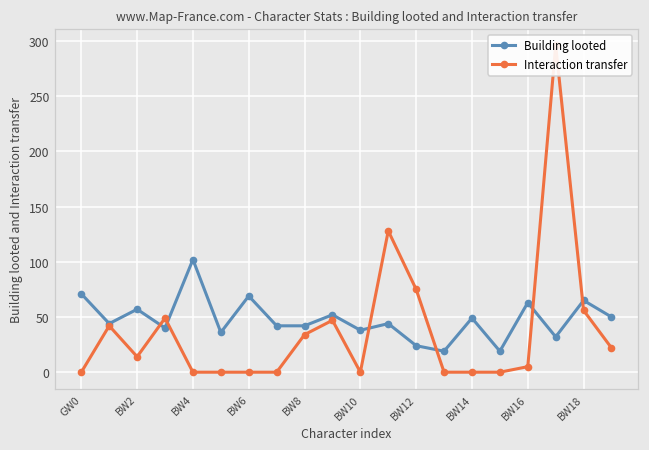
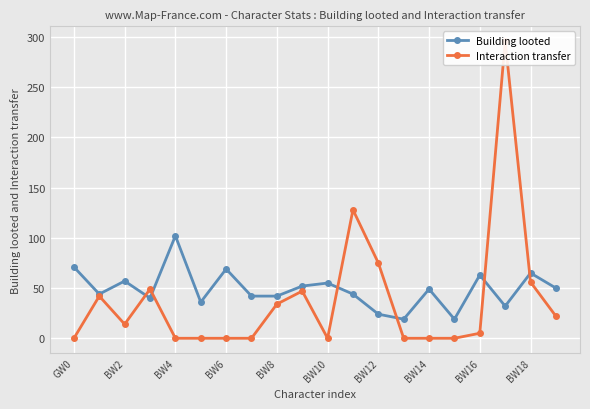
Building looted, BW10: 38 -> 55
